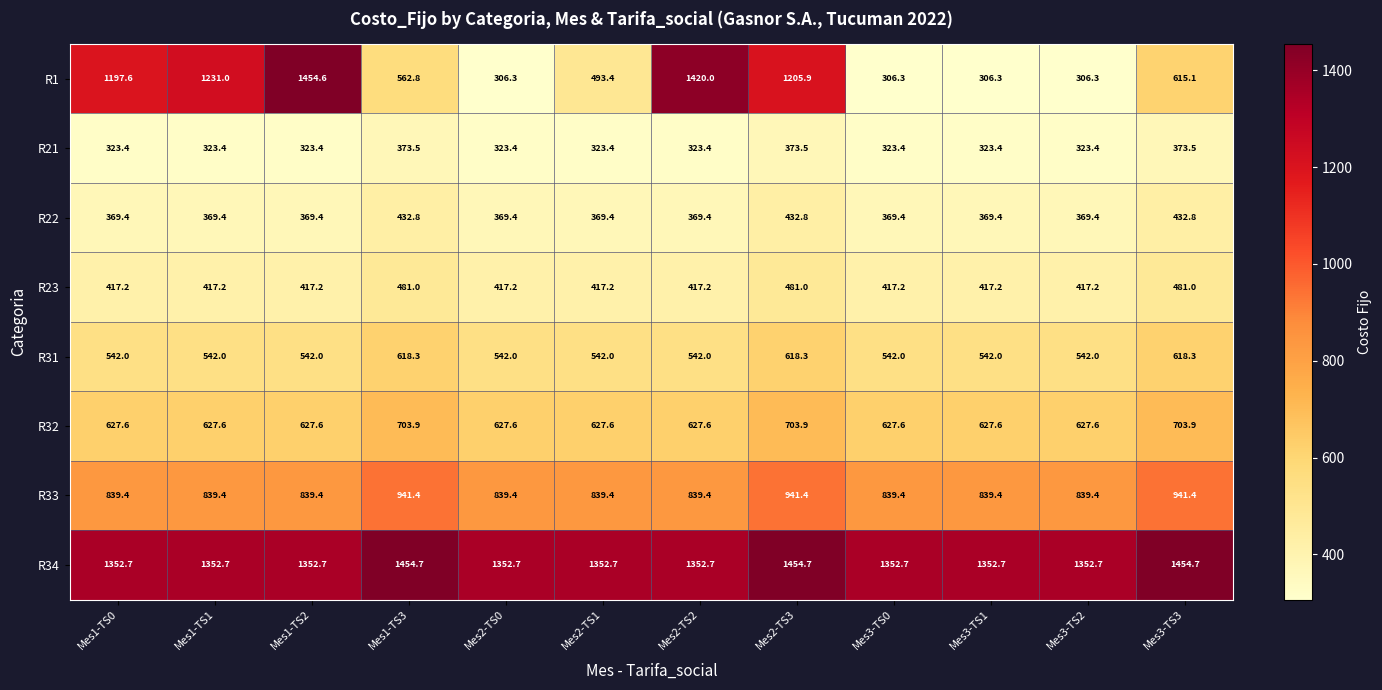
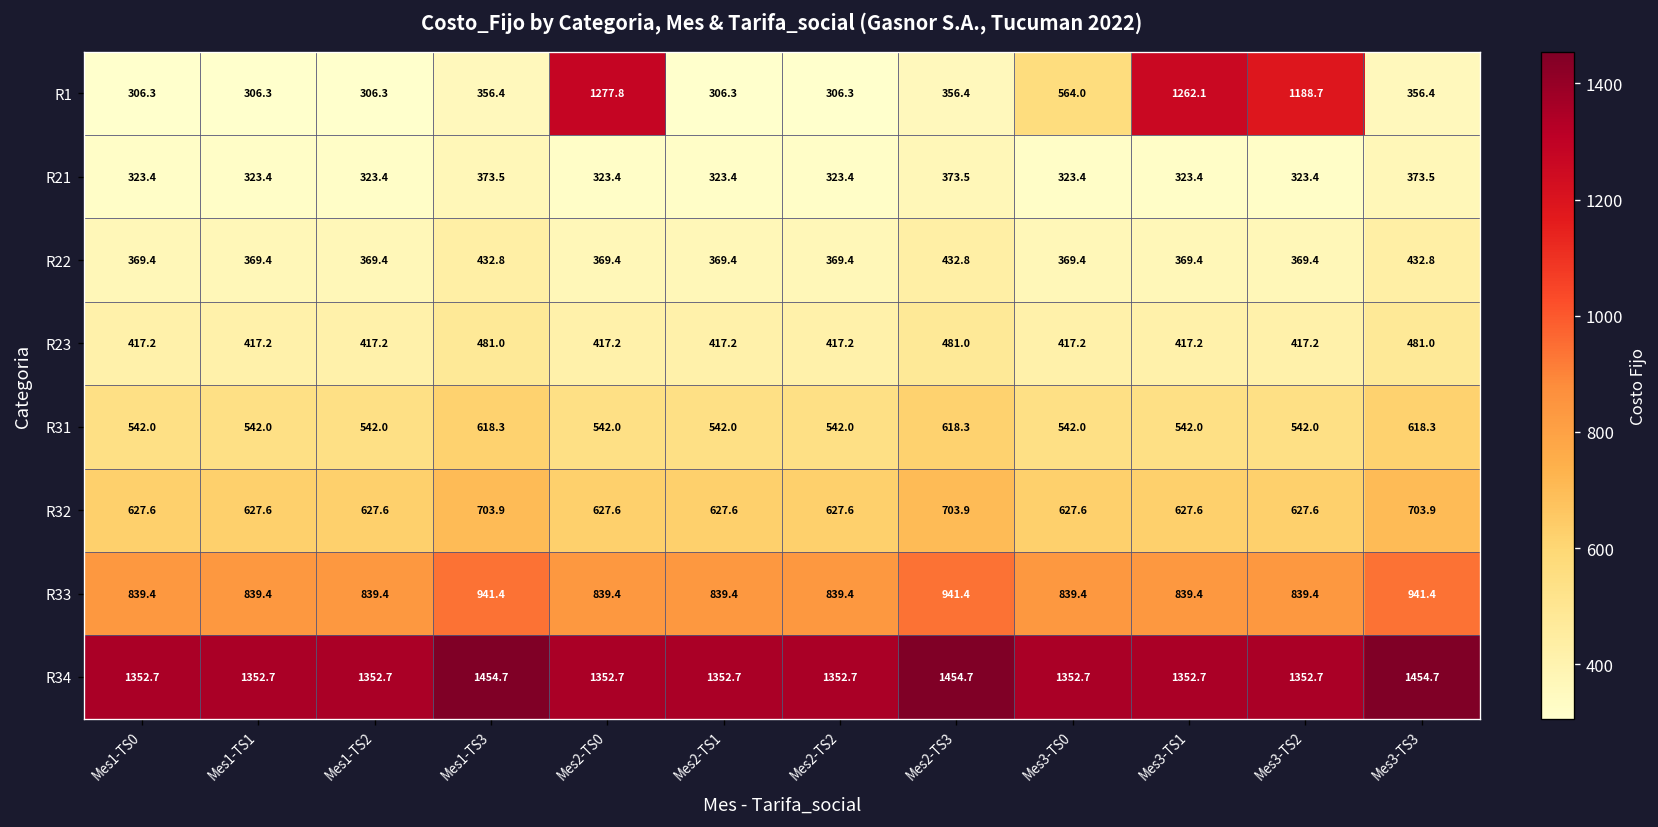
R1, Mes1-TS0: 1197.6 -> 306.3
R1, Mes1-TS1: 1231.0 -> 306.3
R1, Mes1-TS2: 1454.6 -> 306.3
R1, Mes1-TS3: 562.8 -> 356.4
R1, Mes2-TS0: 306.3 -> 1277.8
R1, Mes2-TS1: 493.4 -> 306.3
R1, Mes2-TS2: 1420.0 -> 306.3
R1, Mes2-TS3: 1205.9 -> 356.4
R1, Mes3-TS0: 306.3 -> 564.0
R1, Mes3-TS1: 306.3 -> 1262.1
R1, Mes3-TS2: 306.3 -> 1188.7
R1, Mes3-TS3: 615.1 -> 356.4
